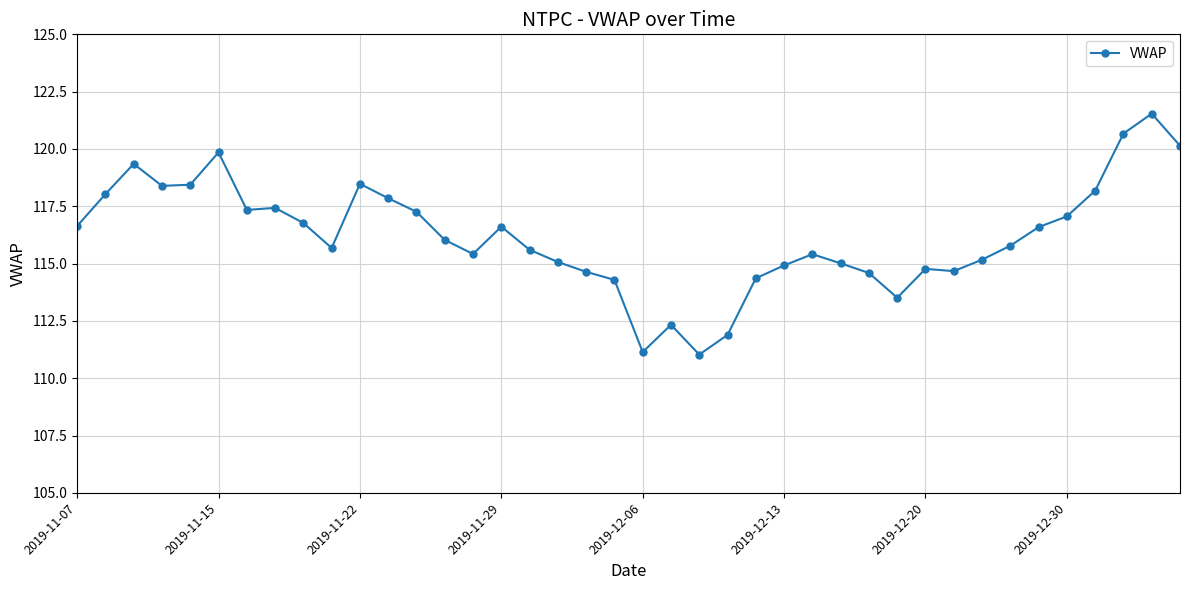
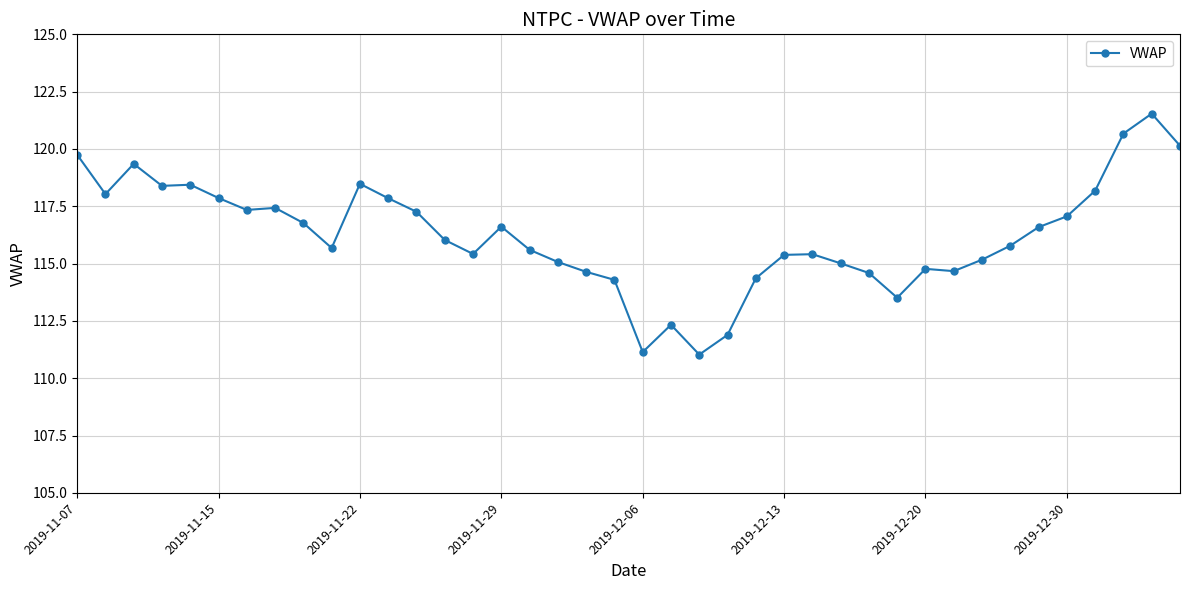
2019-11-07: 116.6 -> 119.8
2019-11-15: 119.9 -> 117.9
2019-12-13: 114.9 -> 115.4
